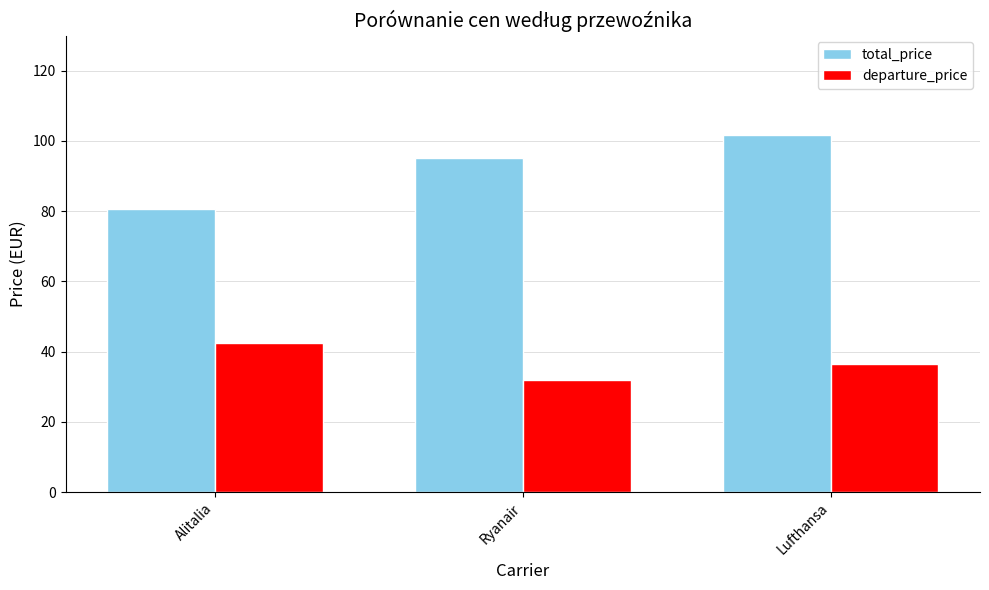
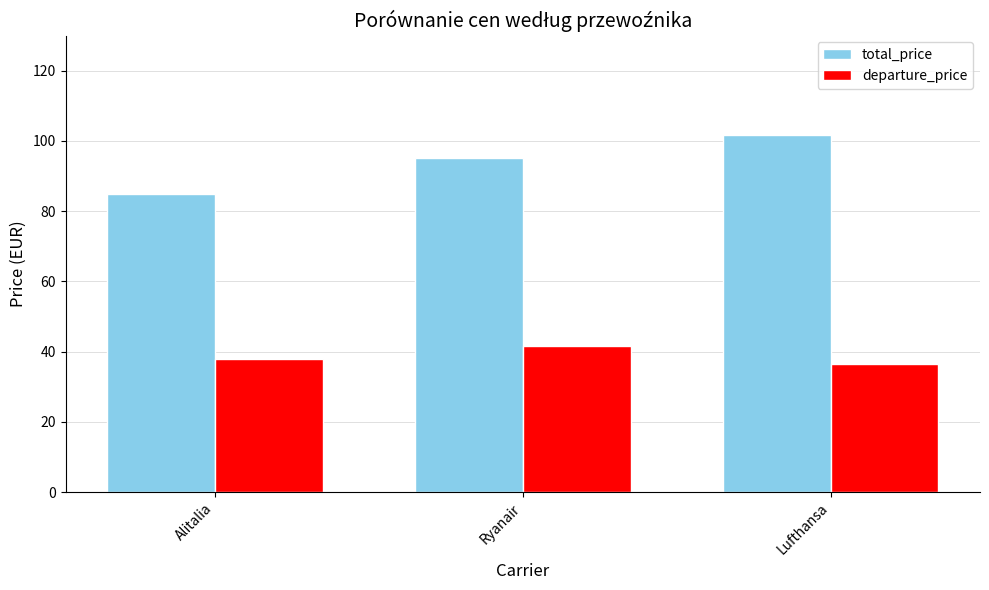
total_price, Alitalia: 81 -> 85
departure_price, Alitalia: 42 -> 38
departure_price, Ryanair: 32 -> 42
